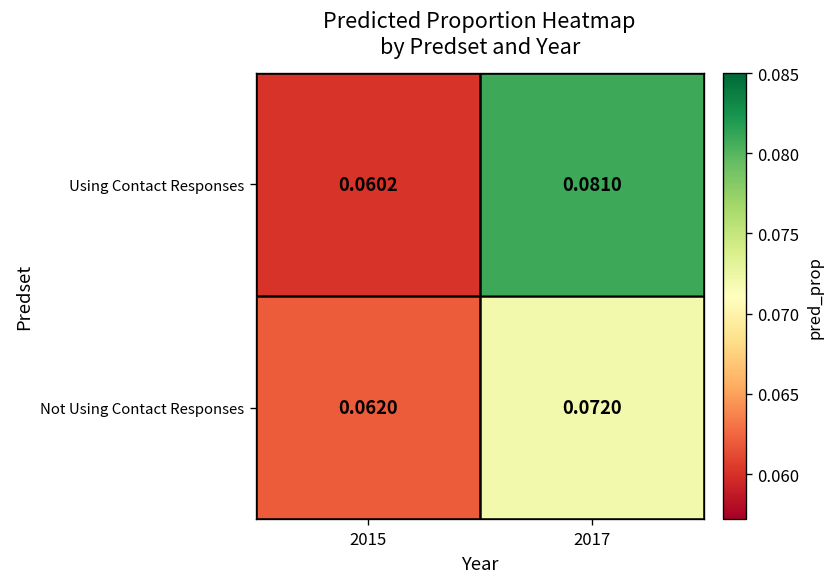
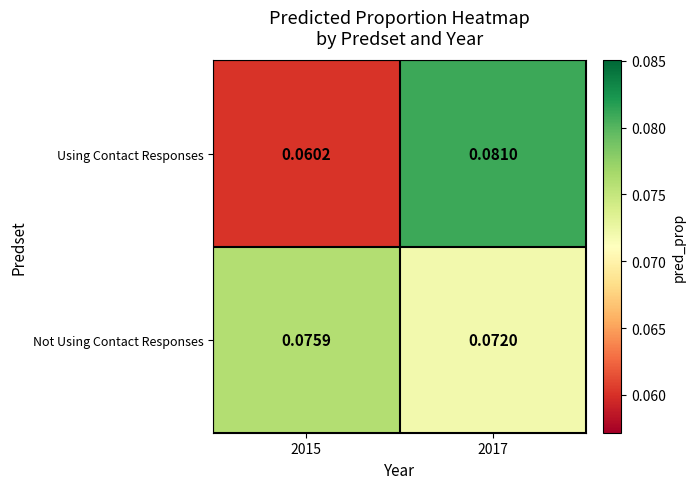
Not Using Contact Responses, 2015: 0.0620 -> 0.0759
